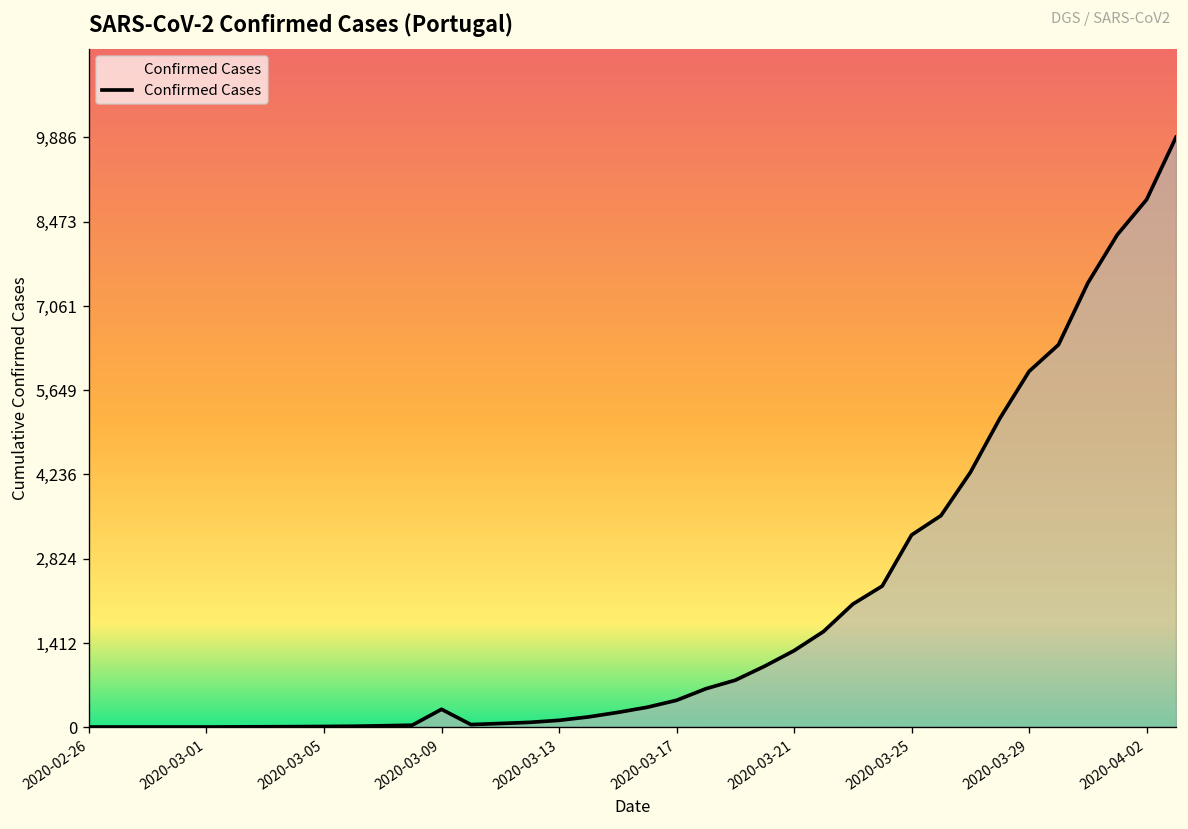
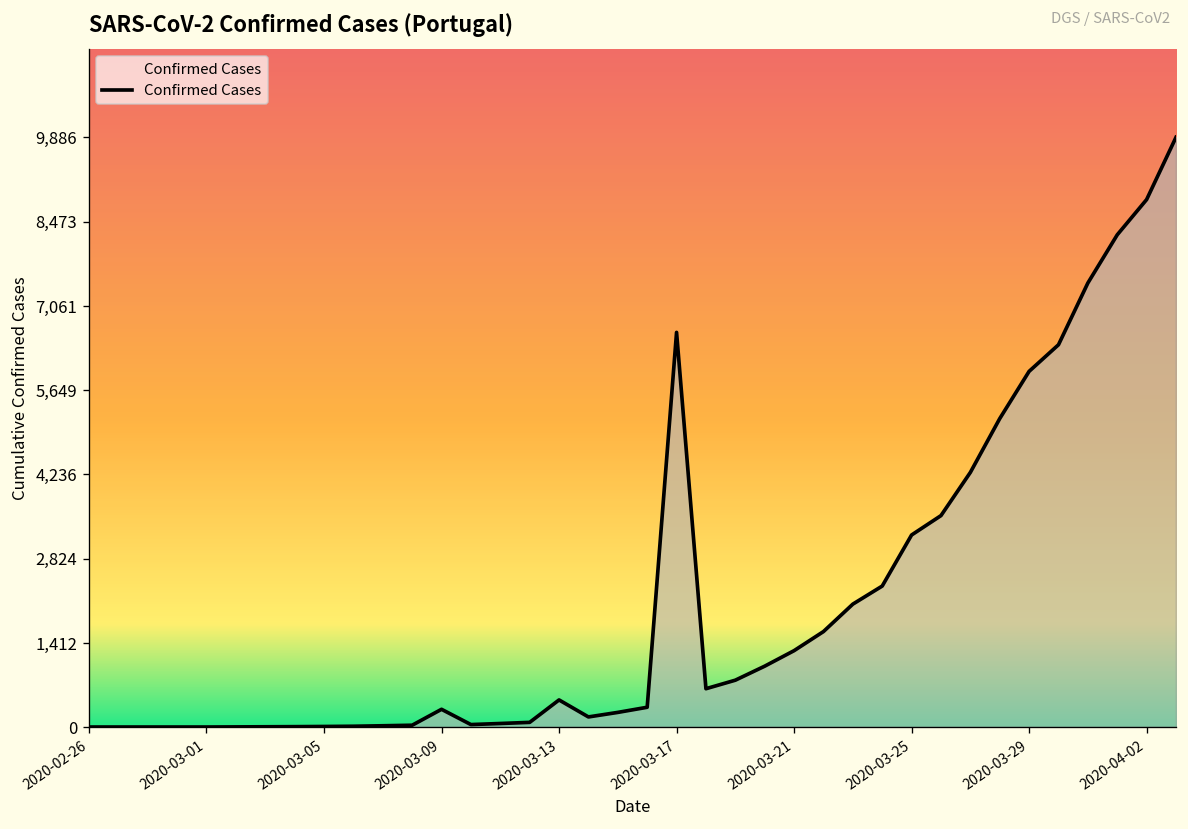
2020-03-13: 100 -> 500
2020-03-17: 400 -> 6,600
